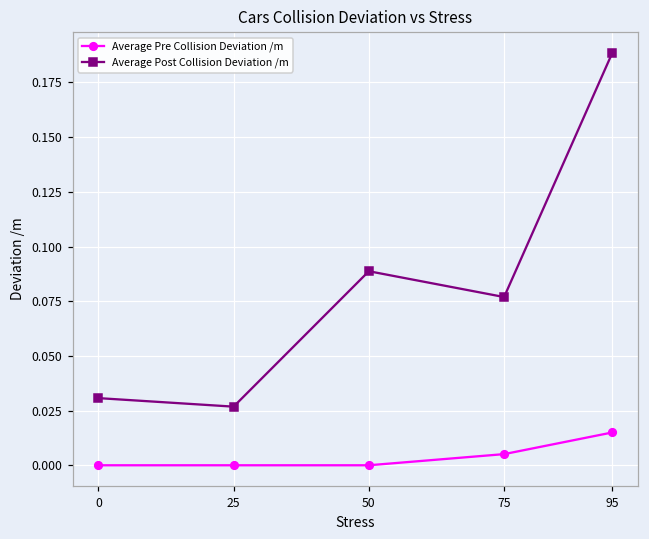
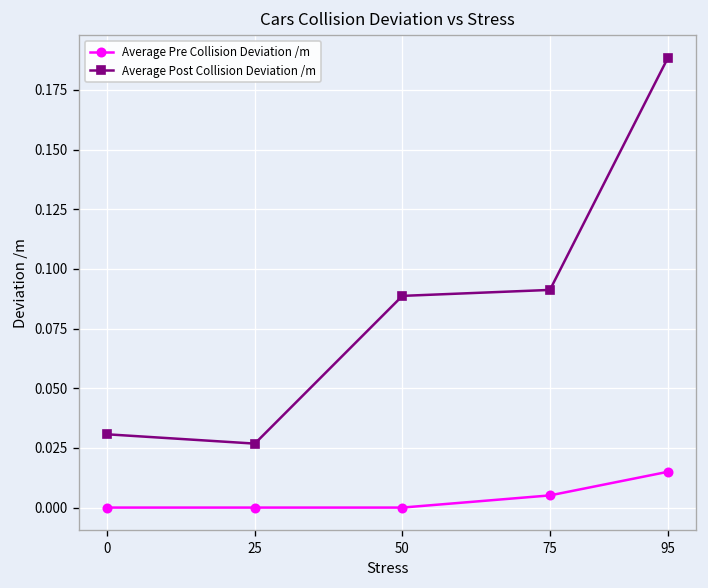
Average Post Collision Deviation /m, 75: 0.077 -> 0.091
